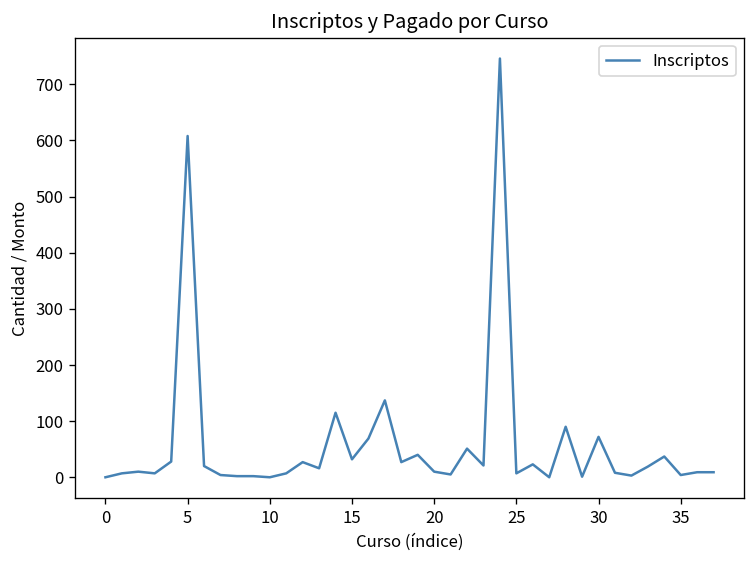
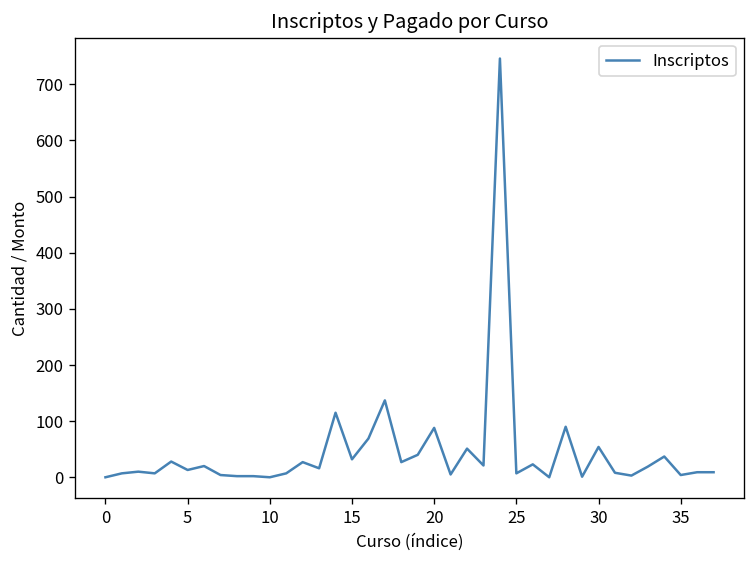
5: 610 -> 10
20: 10 -> 90
30: 70 -> 50
